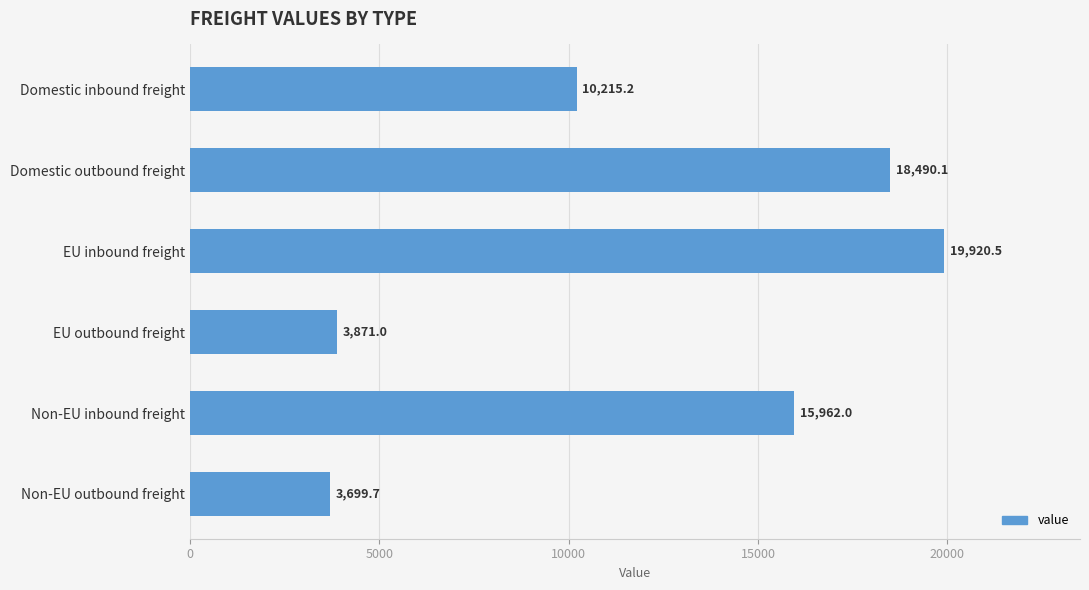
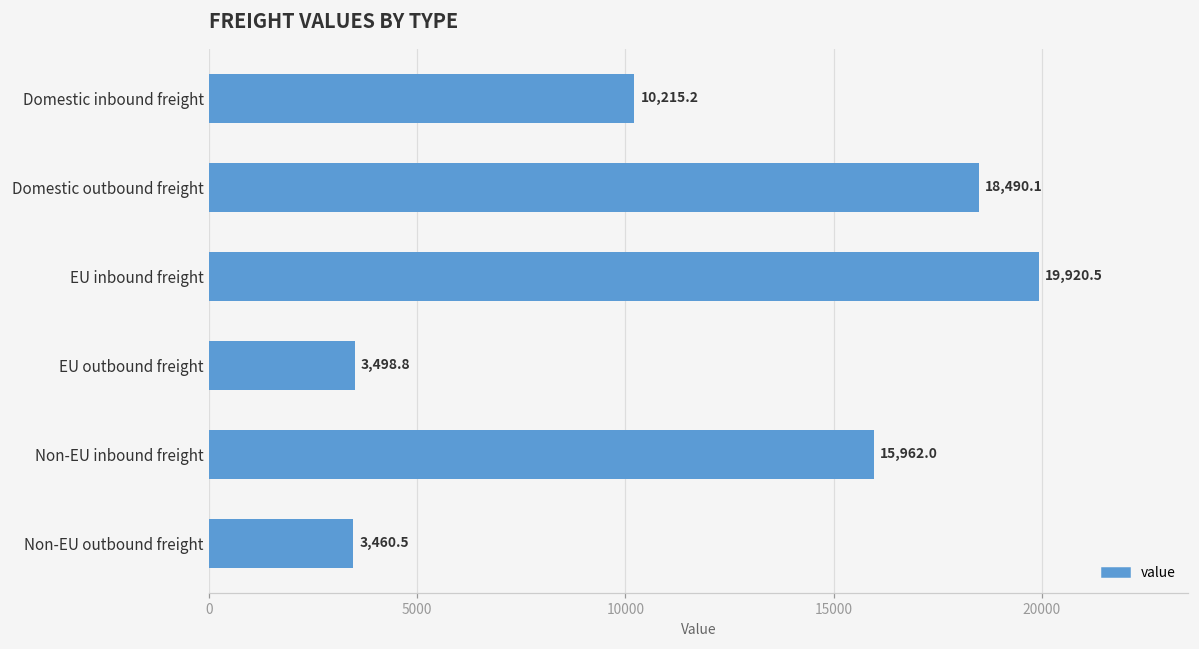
EU outbound freight: 3,871.0 -> 3,498.8
Non-EU outbound freight: 3,699.7 -> 3,460.5
